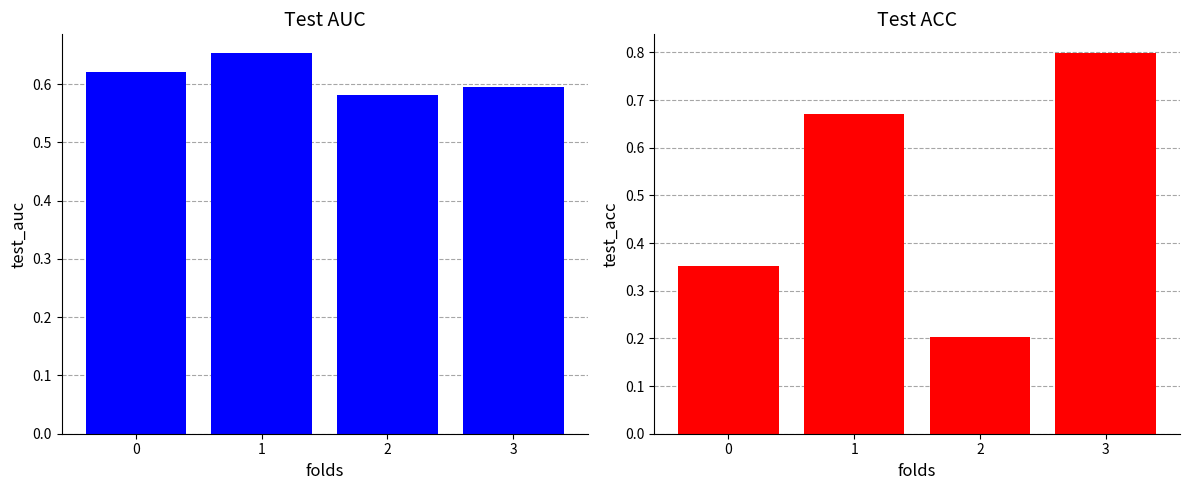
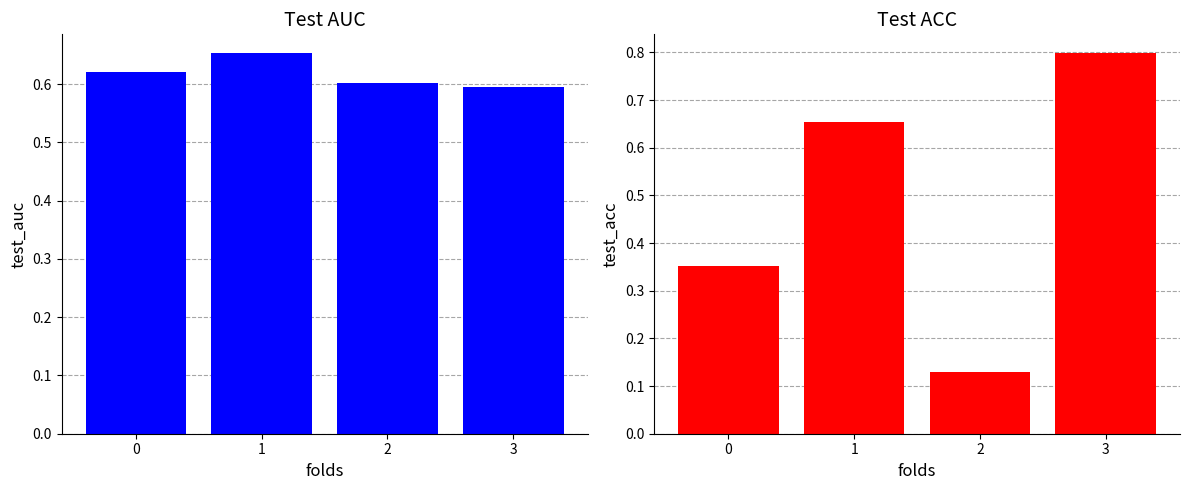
Test AUC, 2: 0.58 -> 0.60
Test ACC, 1: 0.67 -> 0.65
Test ACC, 2: 0.20 -> 0.13
